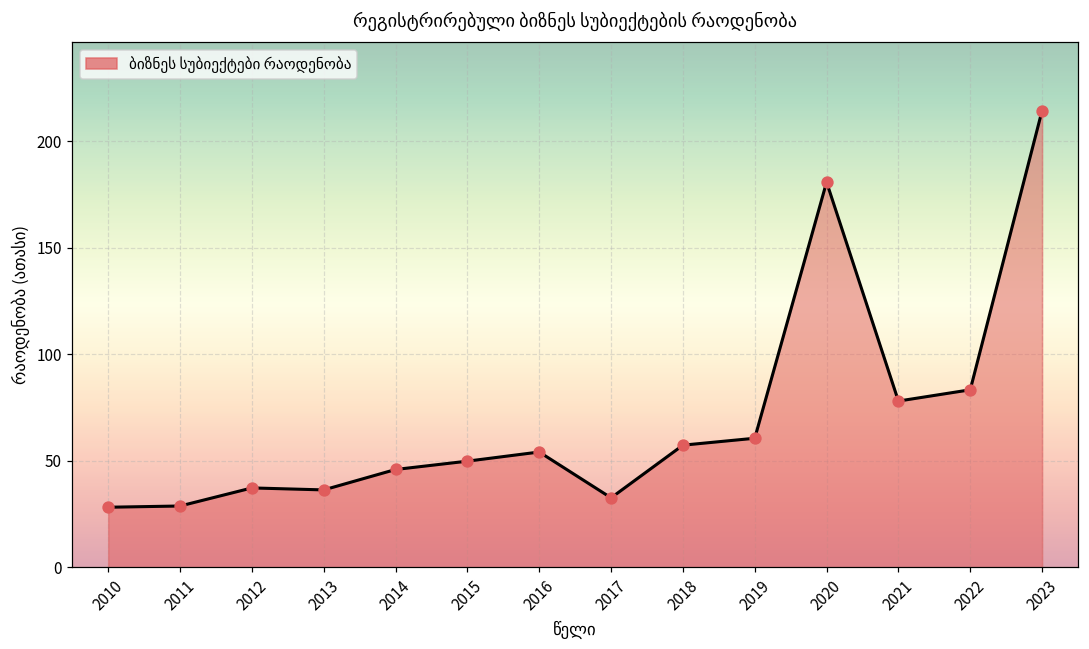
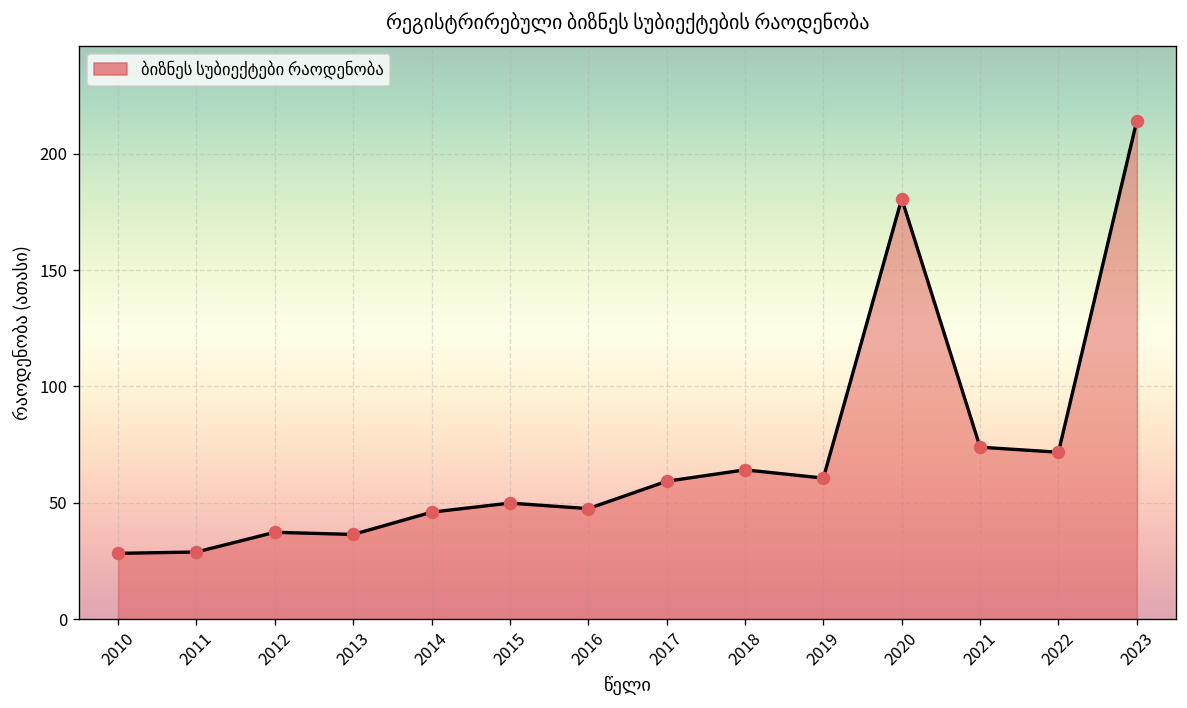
2016: 54 -> 47
2017: 33 -> 59
2018: 57 -> 64
2021: 78 -> 74
2022: 83 -> 72
